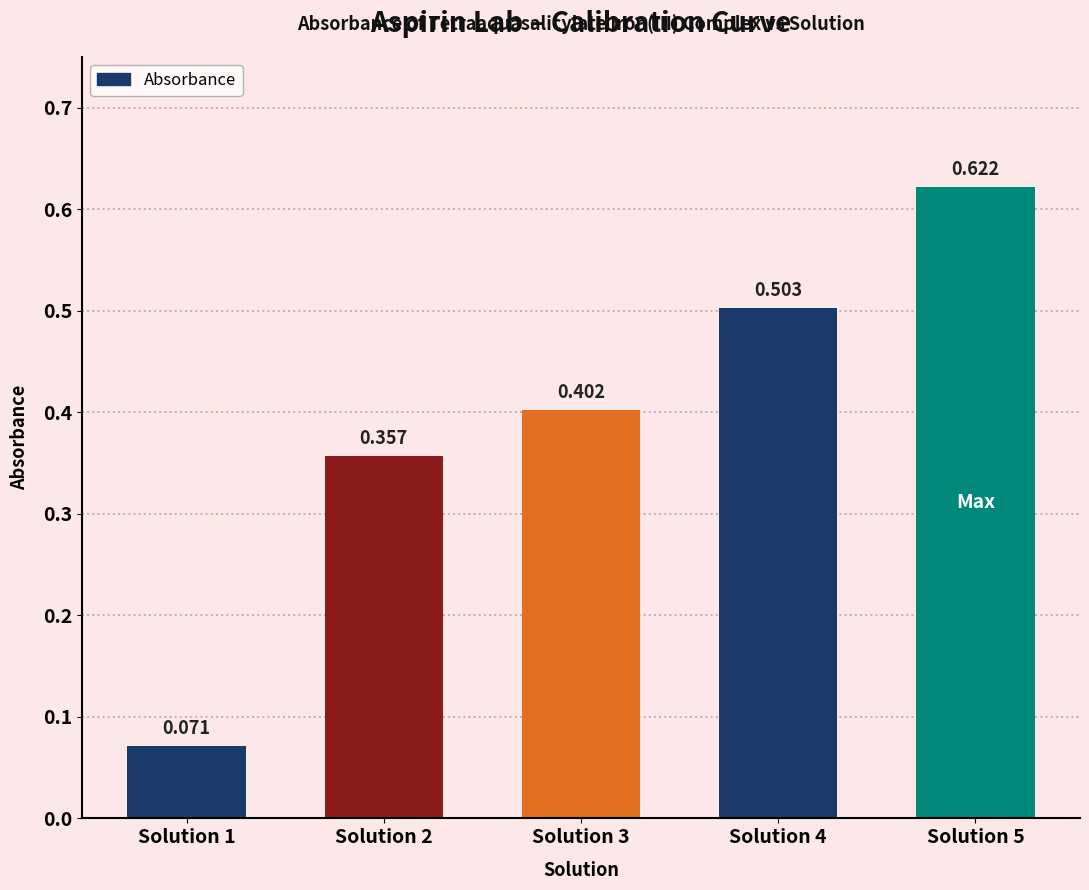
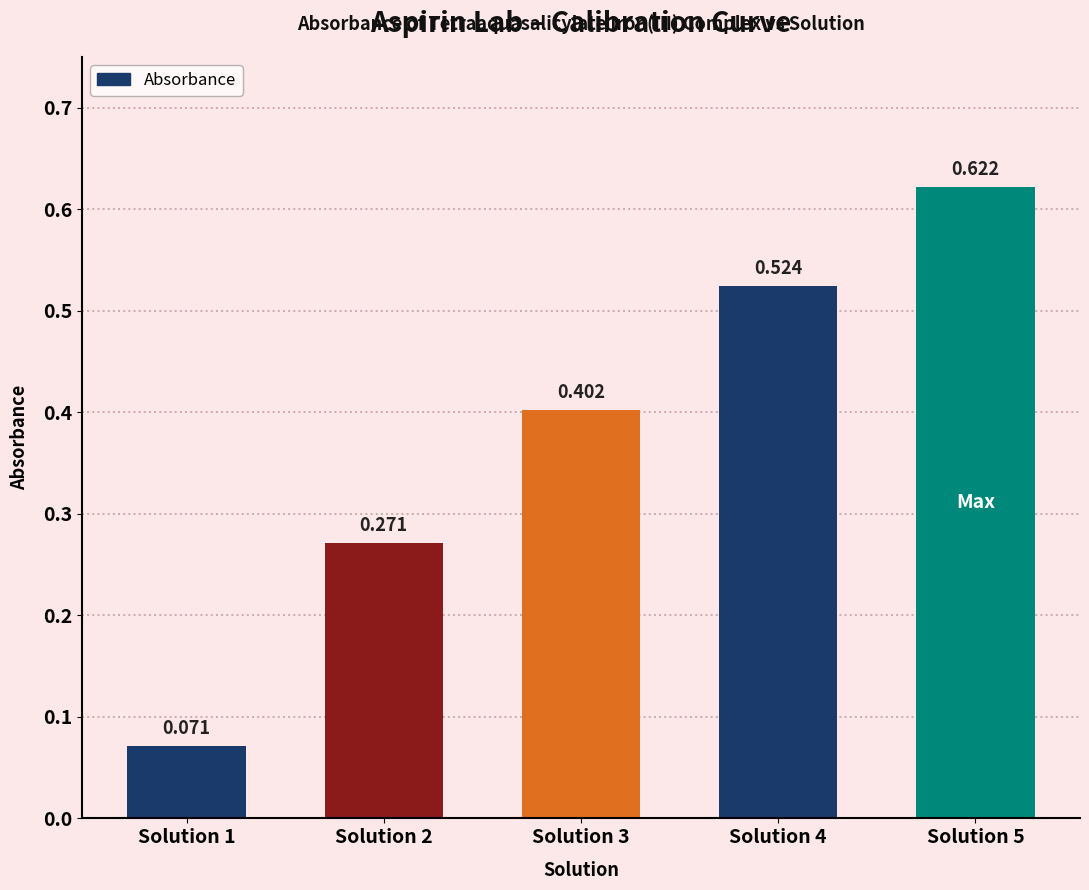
Solution 2: 0.357 -> 0.271
Solution 4: 0.503 -> 0.524
